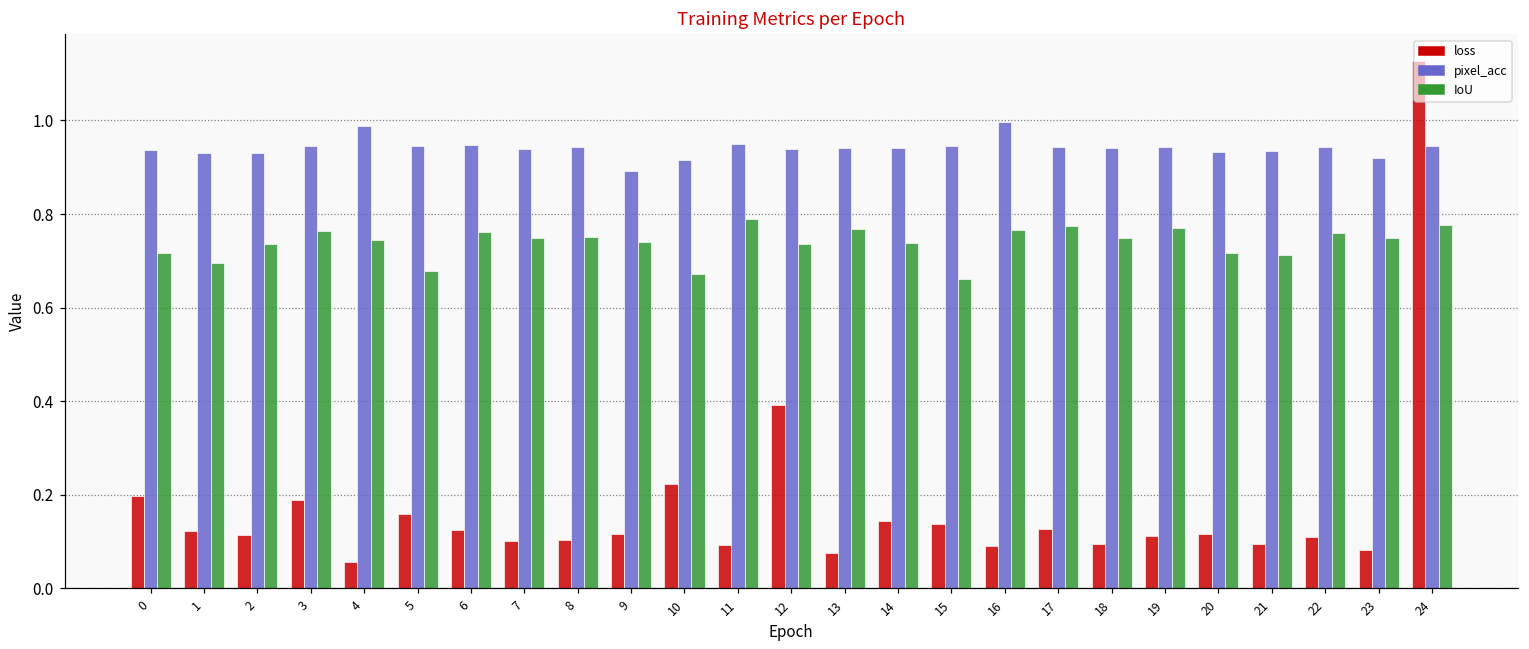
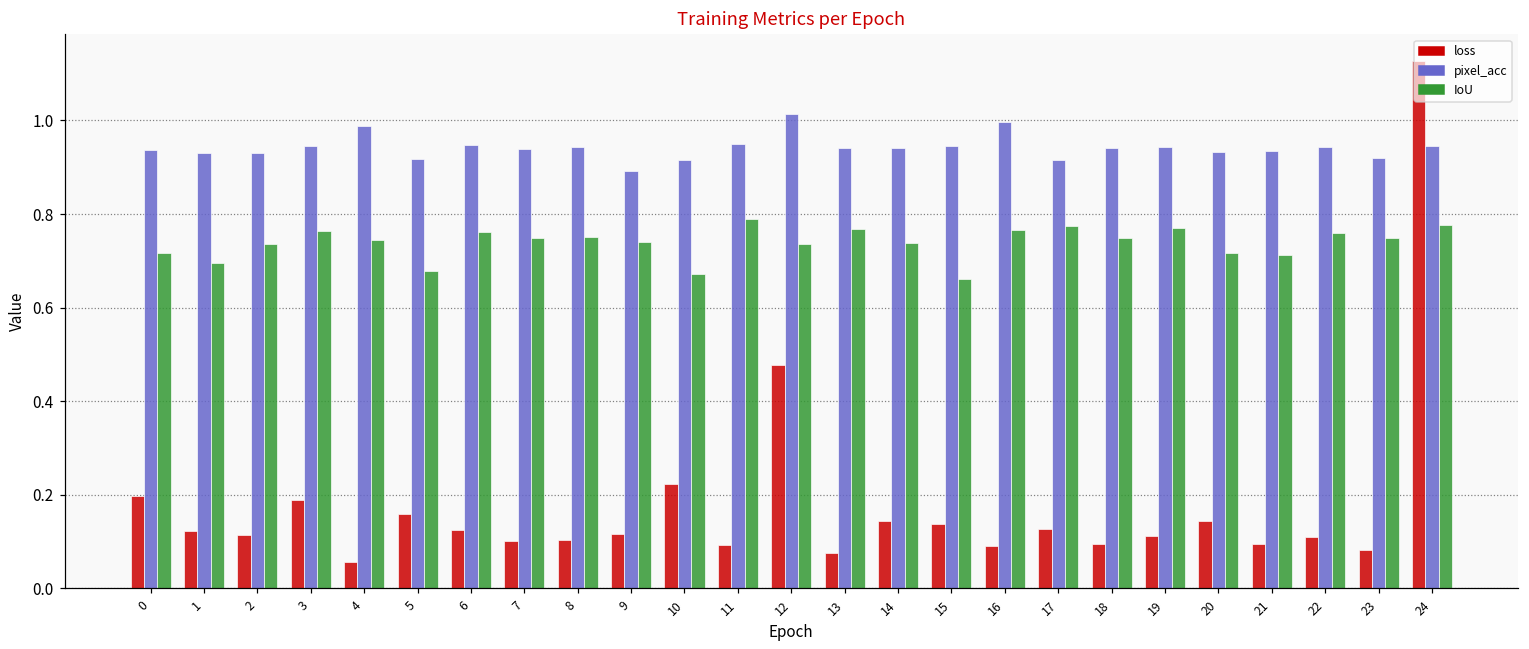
pixel_acc, 5: 0.95 -> 0.92
loss, 12: 0.39 -> 0.48
pixel_acc, 12: 0.94 -> 1.01
pixel_acc, 17: 0.94 -> 0.92
loss, 20: 0.12 -> 0.14
